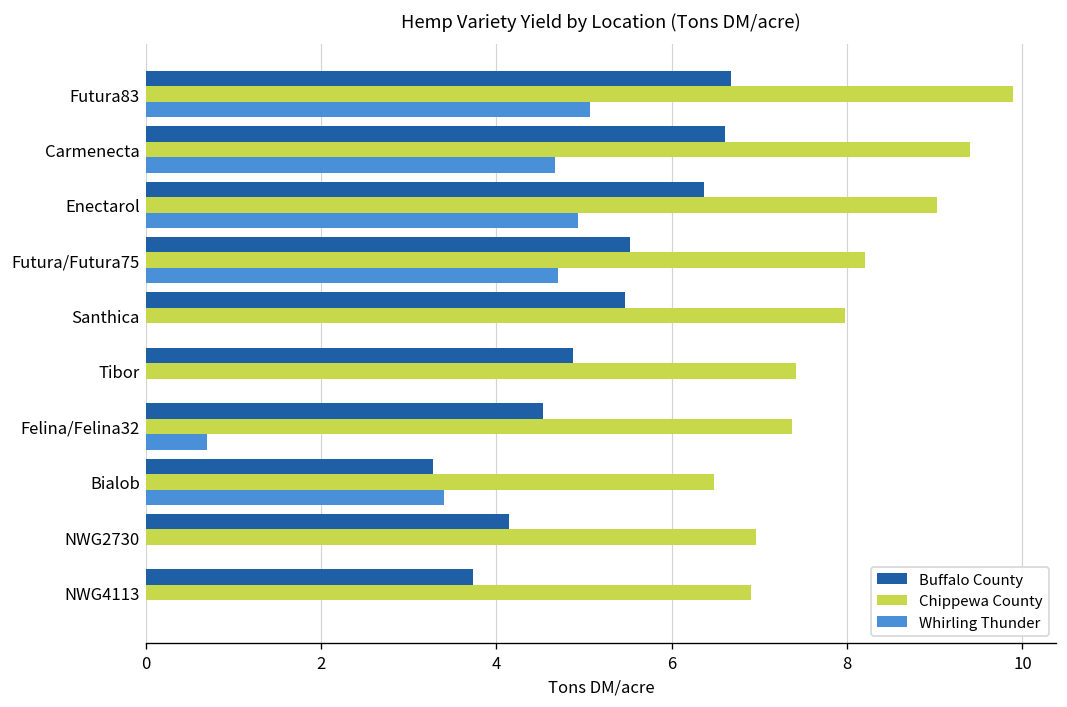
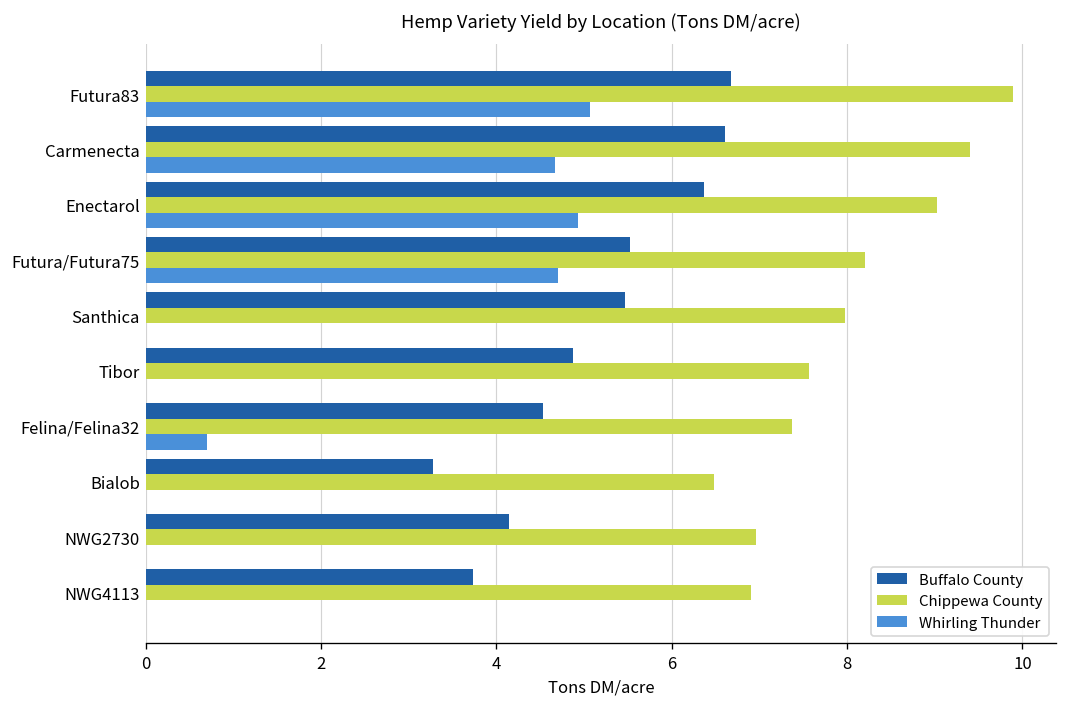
Chippewa County, Tibor: 7.4 -> 7.6
Whirling Thunder, Bialob: 3.4 -> 0.0
